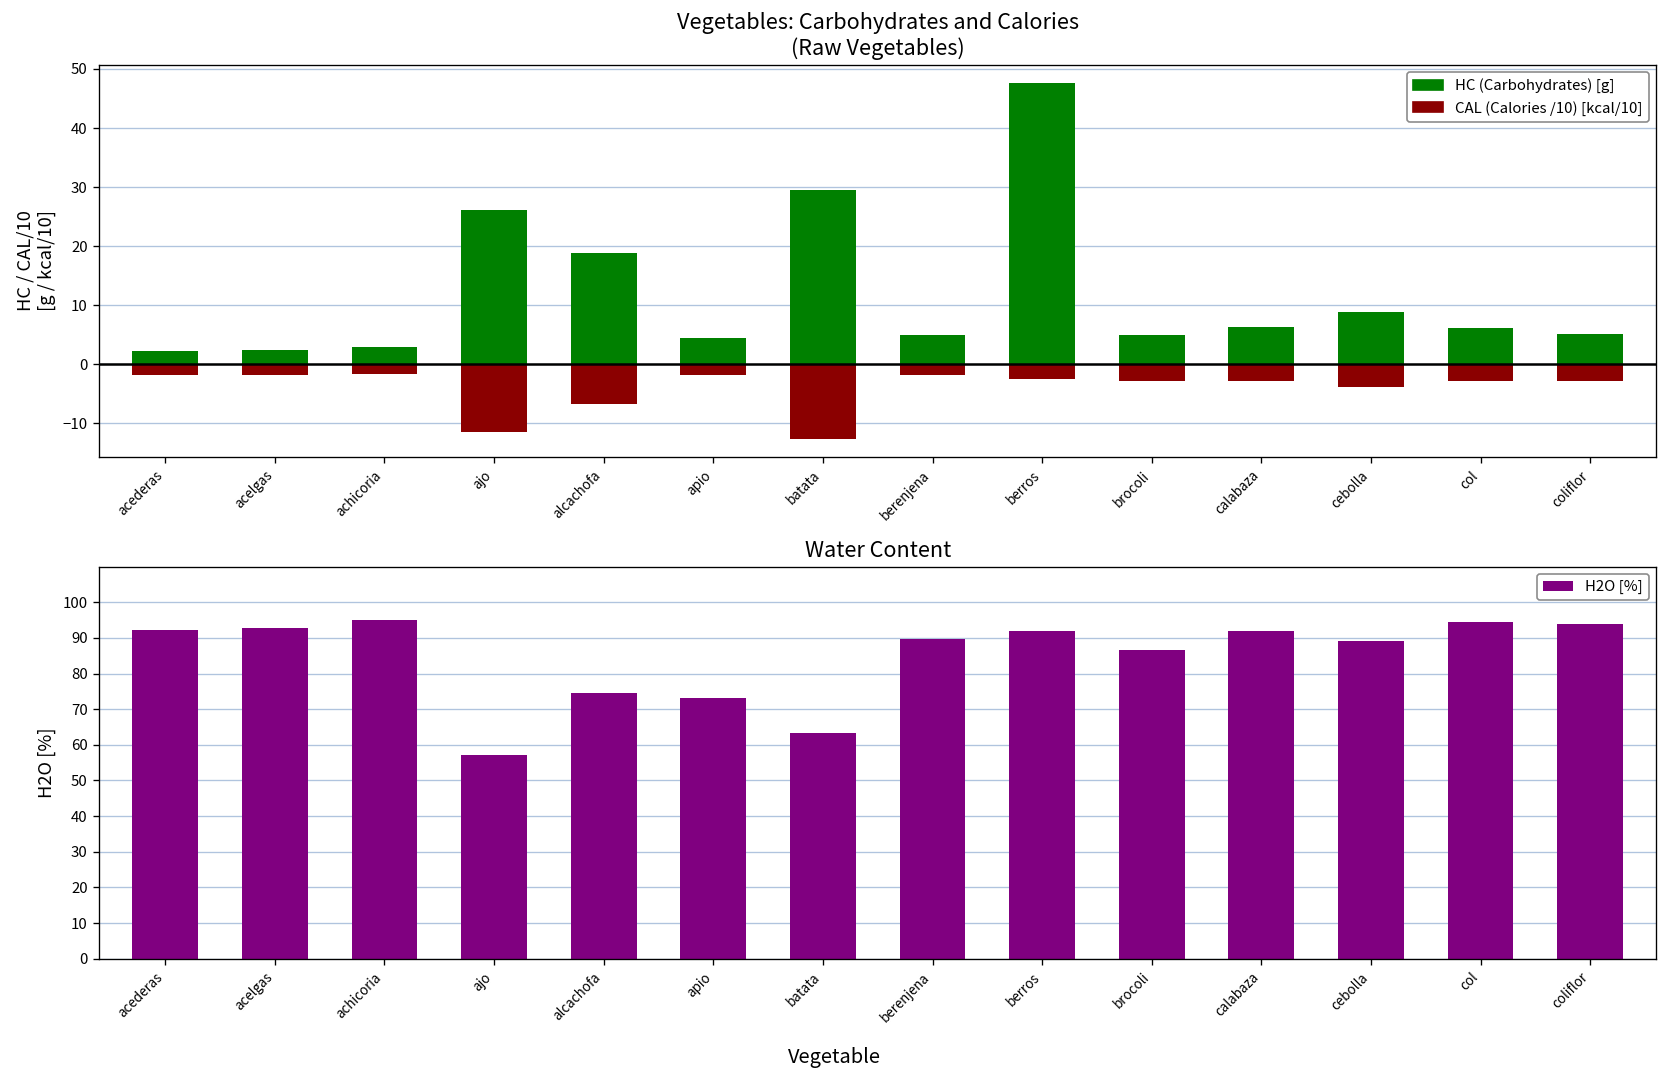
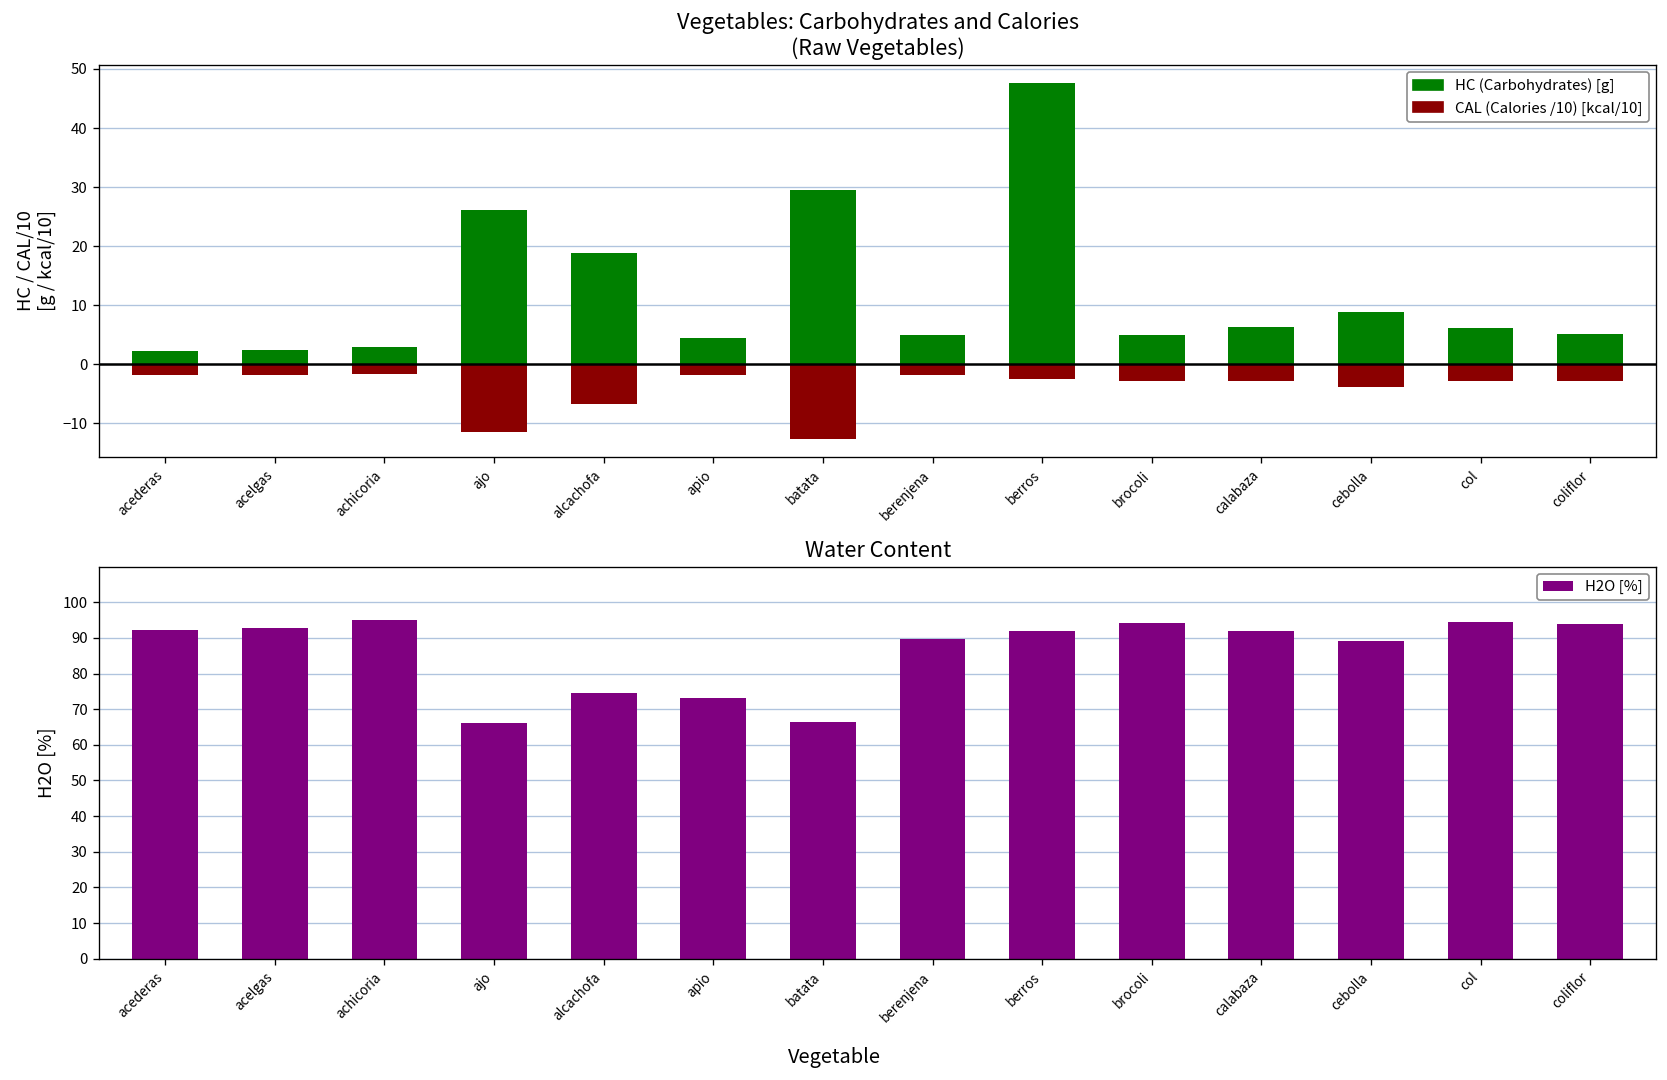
Water Content, ajo: 57 -> 66
Water Content, batata: 63 -> 67
Water Content, brocoli: 87 -> 94
